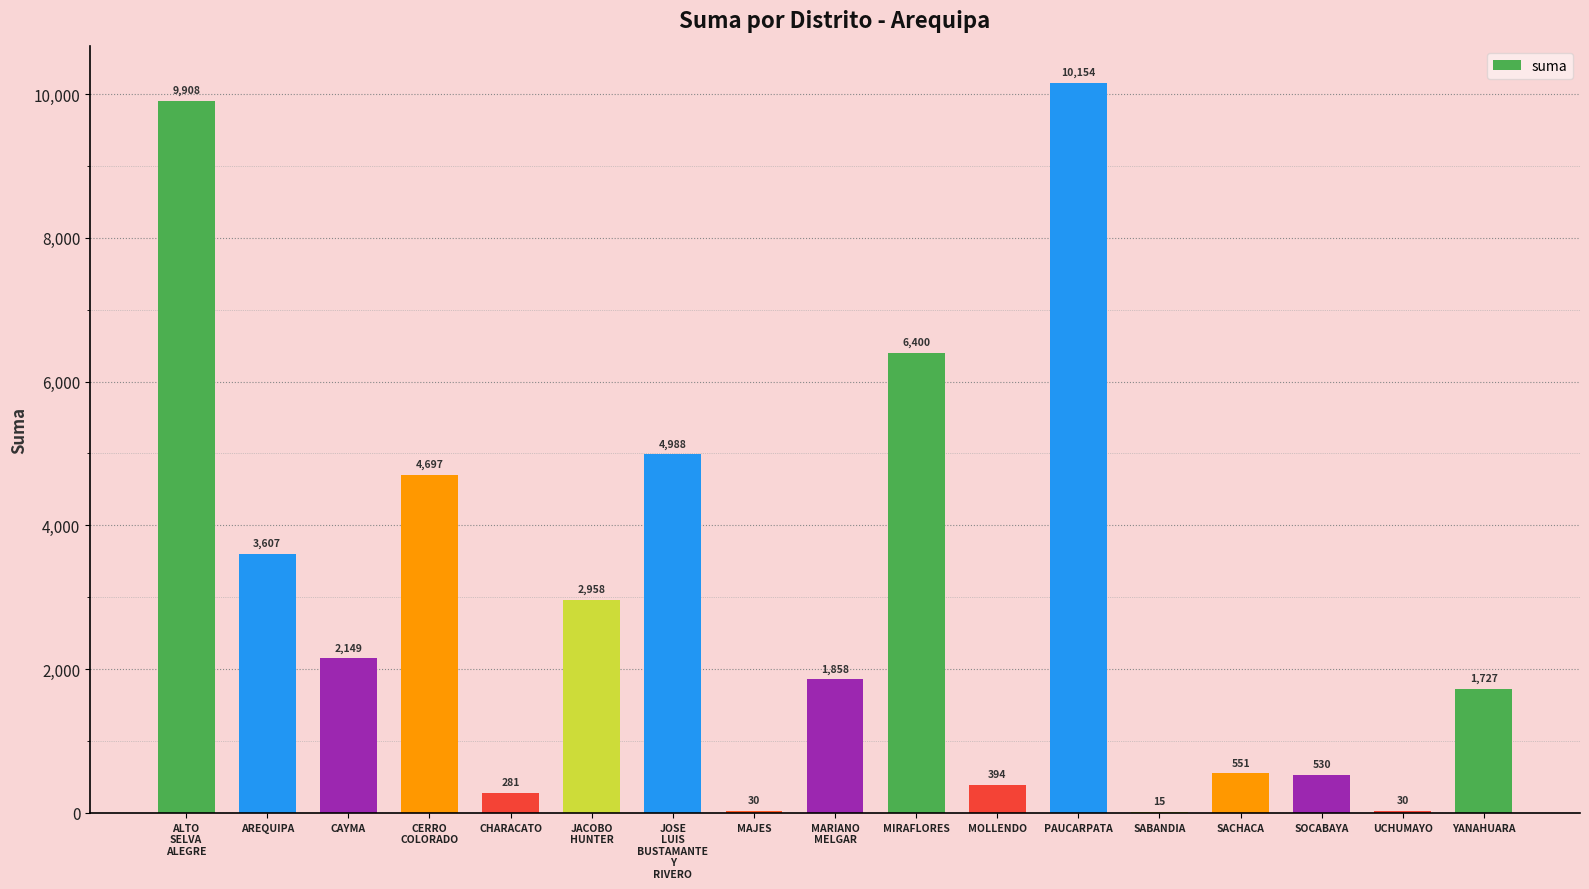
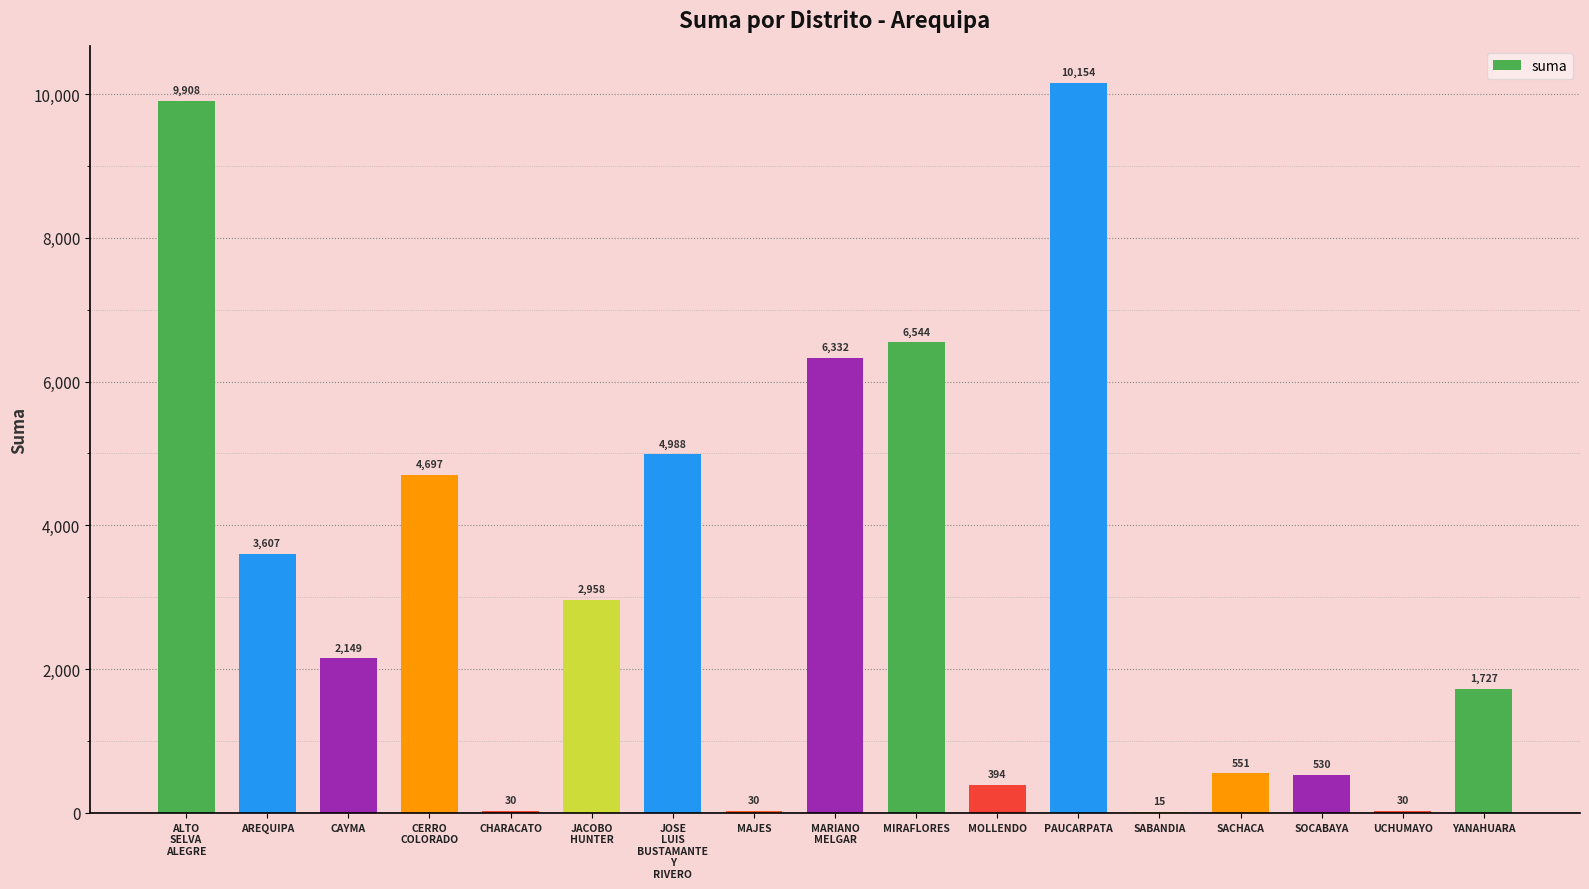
CHARACATO: 281 -> 30
MARIANO MELGAR: 1,858 -> 6,332
MIRAFLORES: 6,400 -> 6,544
